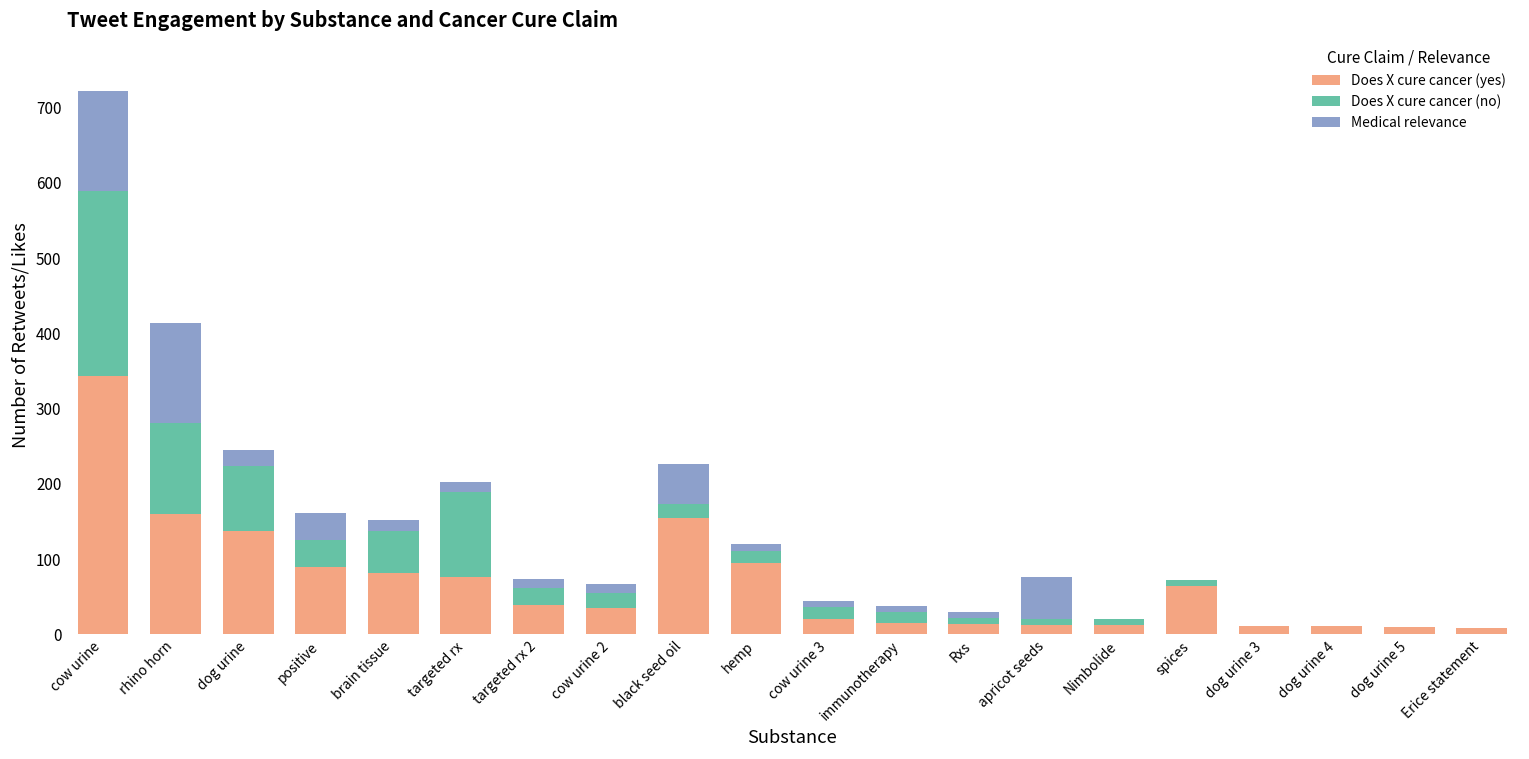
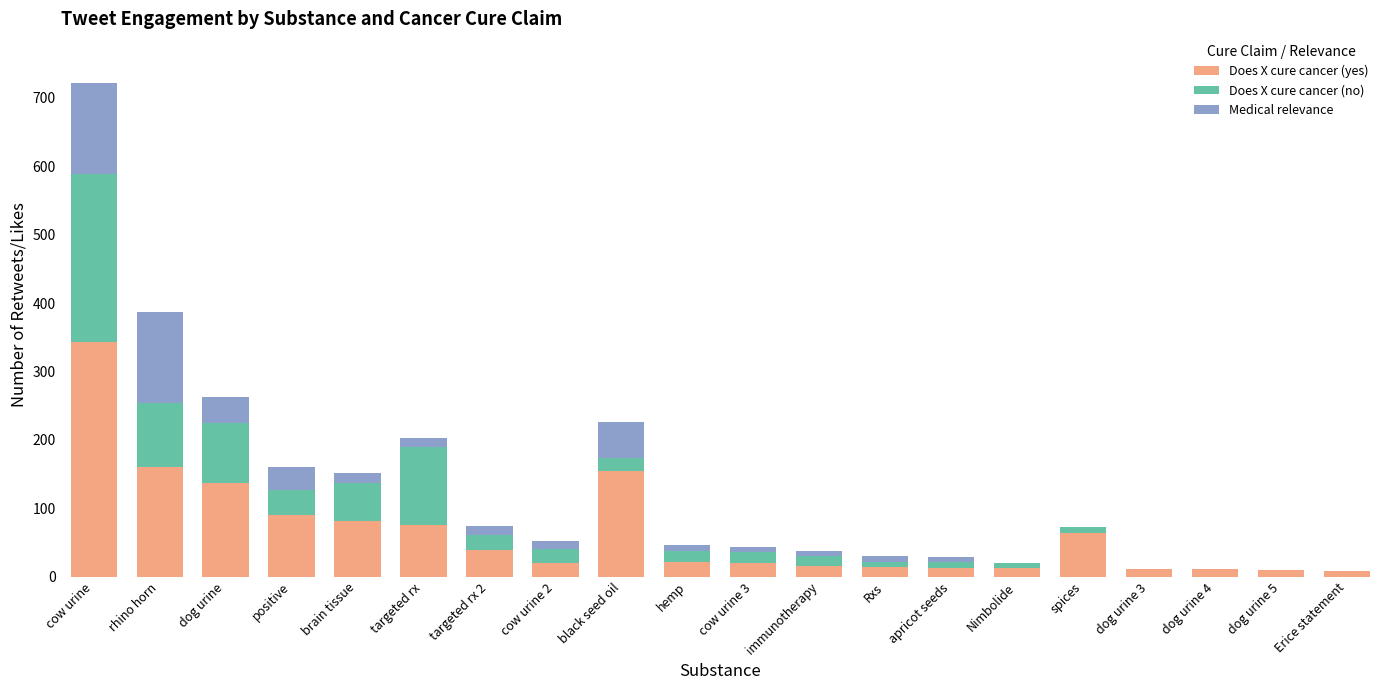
Does X cure cancer (no), rhino horn: 120 -> 90
Medical relevance, dog urine: 20 -> 40
Does X cure cancer (yes), cow urine 2: 40 -> 20
Does X cure cancer (yes), hemp: 100 -> 20
Medical relevance, apricot seeds: 60 -> 10
